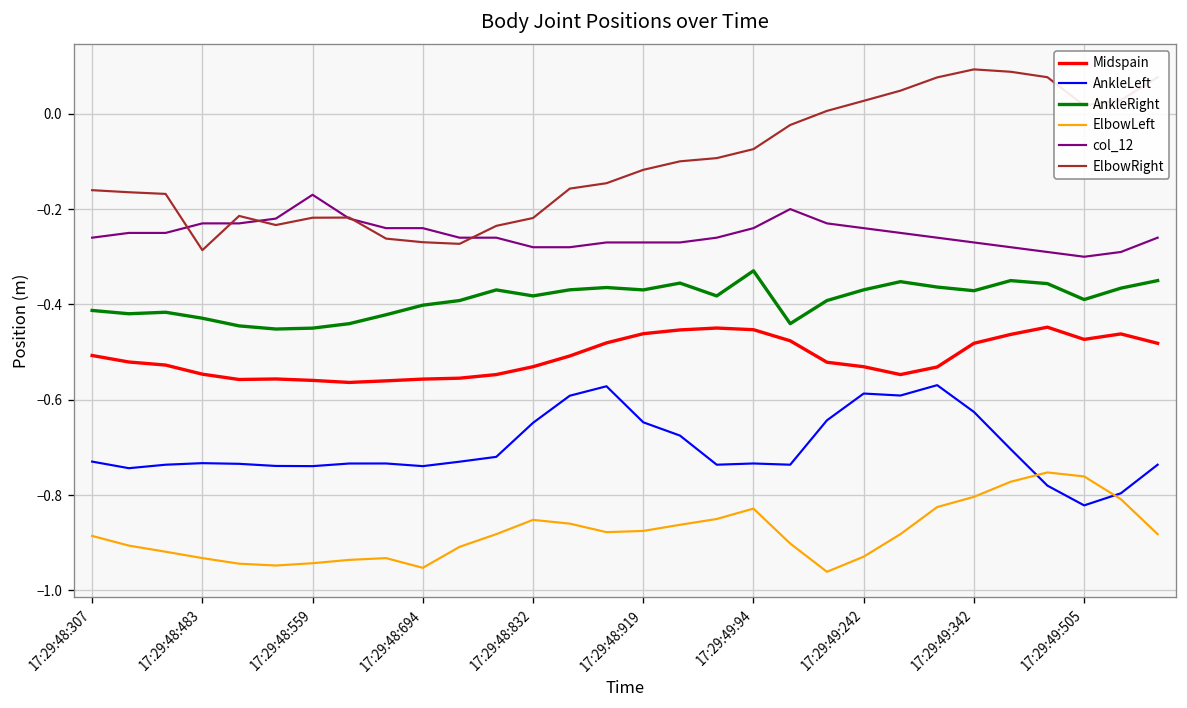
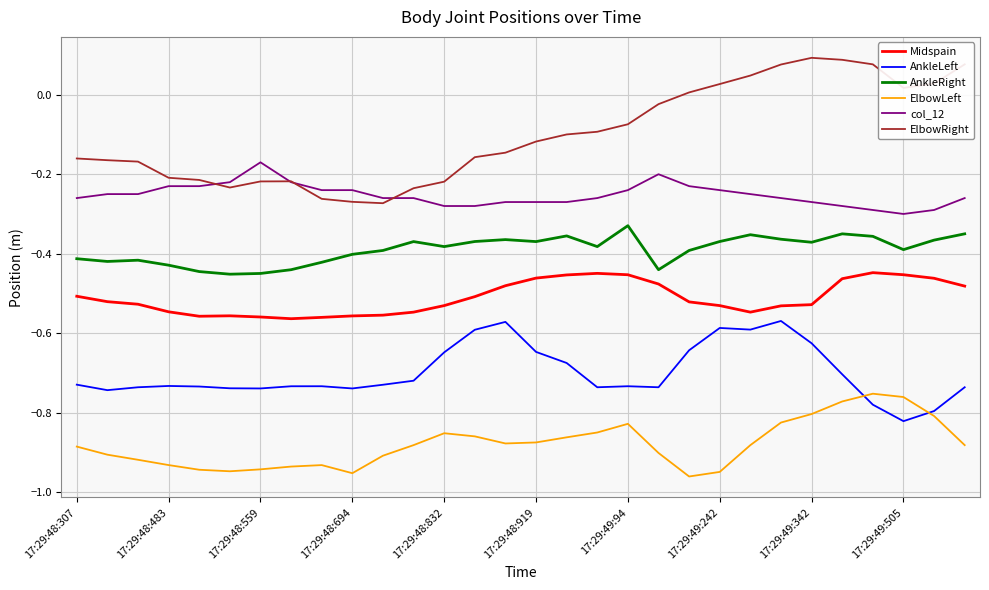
ElbowRight, 17:29:48:483: -0.29 -> -0.21
ElbowLeft, 17:29:49:242: -0.93 -> -0.95
Midspain, 17:29:49:342: -0.48 -> -0.53
Midspain, 17:29:49:505: -0.47 -> -0.45
